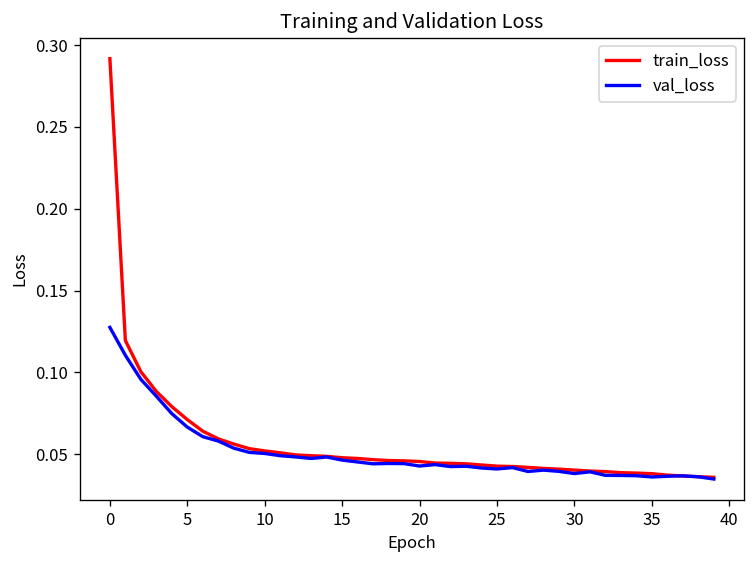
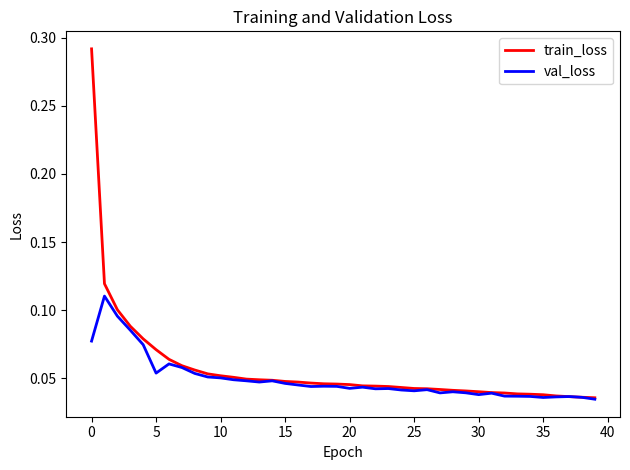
val_loss, 0: 0.127 -> 0.077
val_loss, 5: 0.066 -> 0.054
